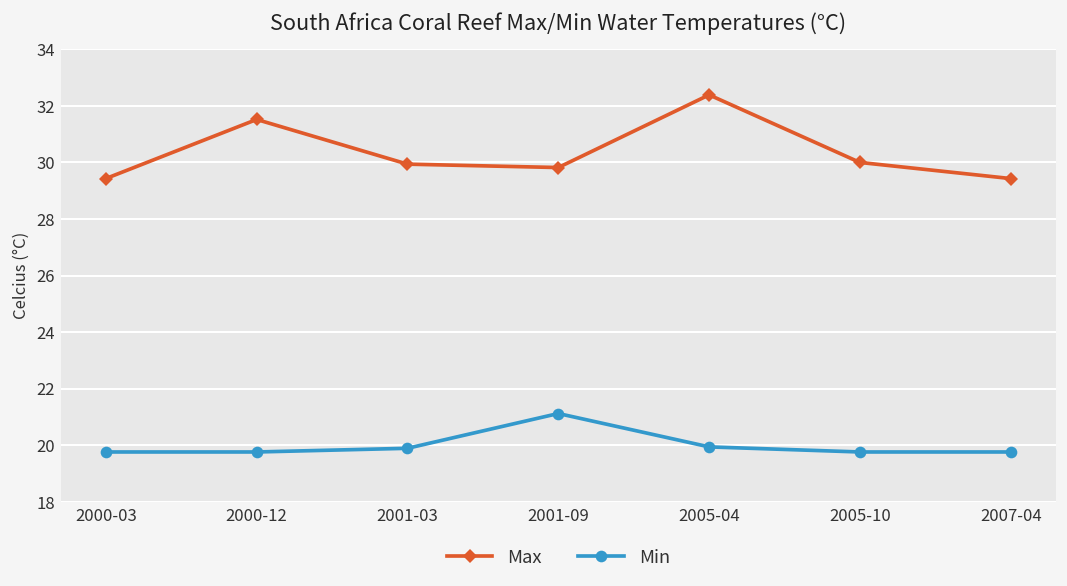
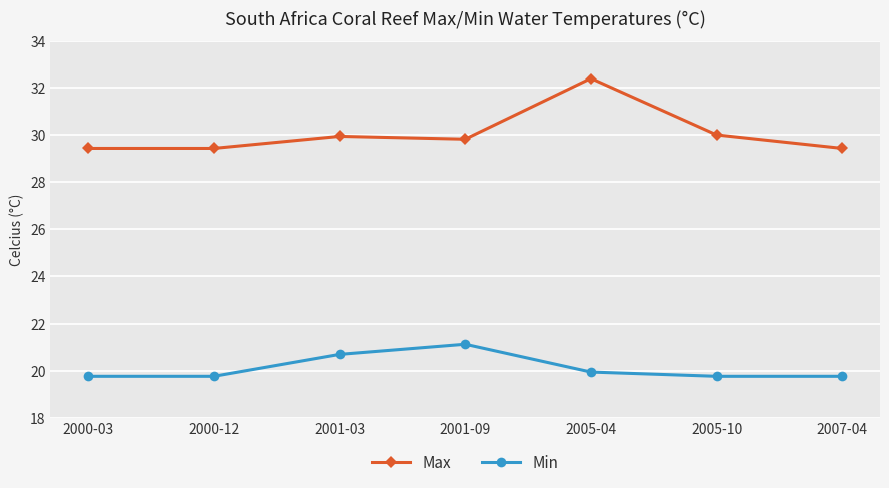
Max, 2000-12: 31.5 -> 29.4
Min, 2001-03: 19.9 -> 20.7
